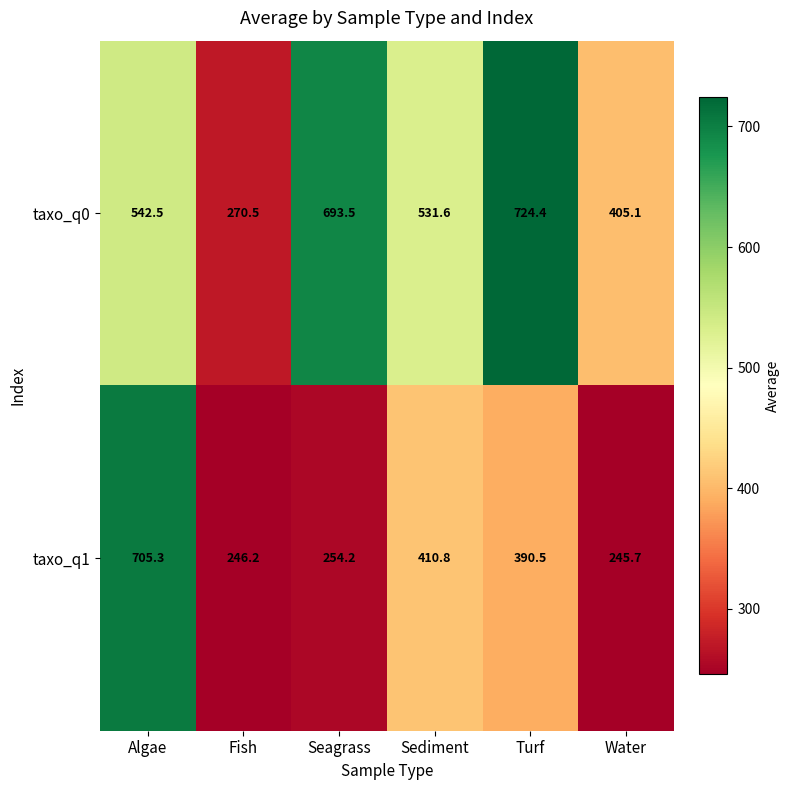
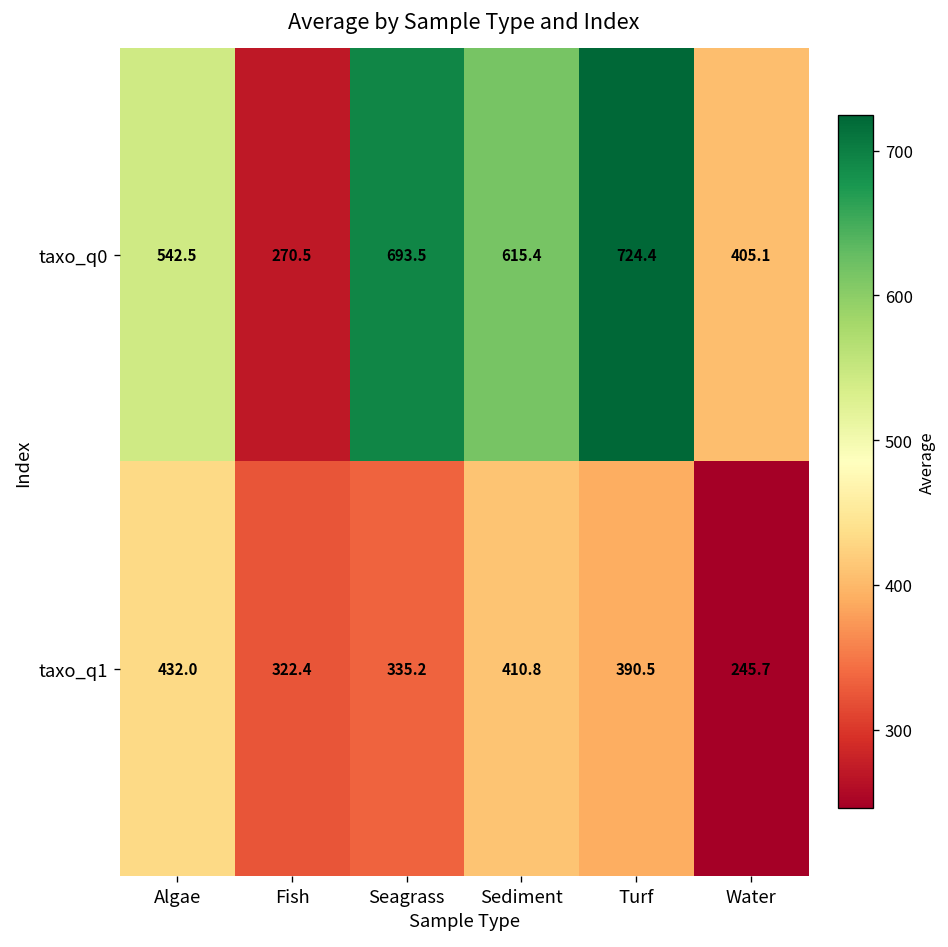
taxo_q0, Sediment: 531.6 -> 615.4
taxo_q1, Algae: 705.3 -> 432.0
taxo_q1, Fish: 246.2 -> 322.4
taxo_q1, Seagrass: 254.2 -> 335.2
